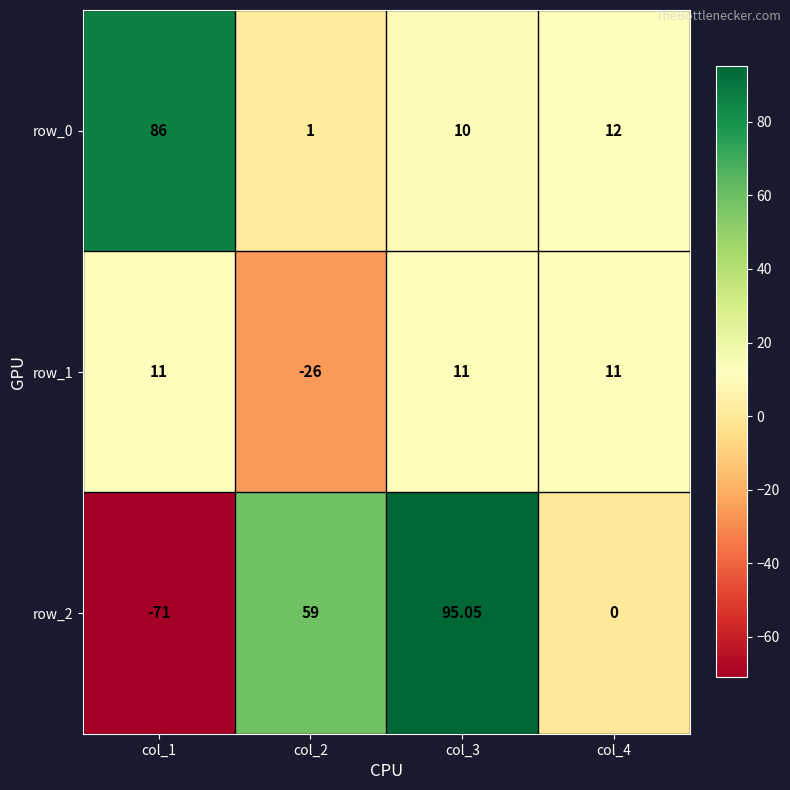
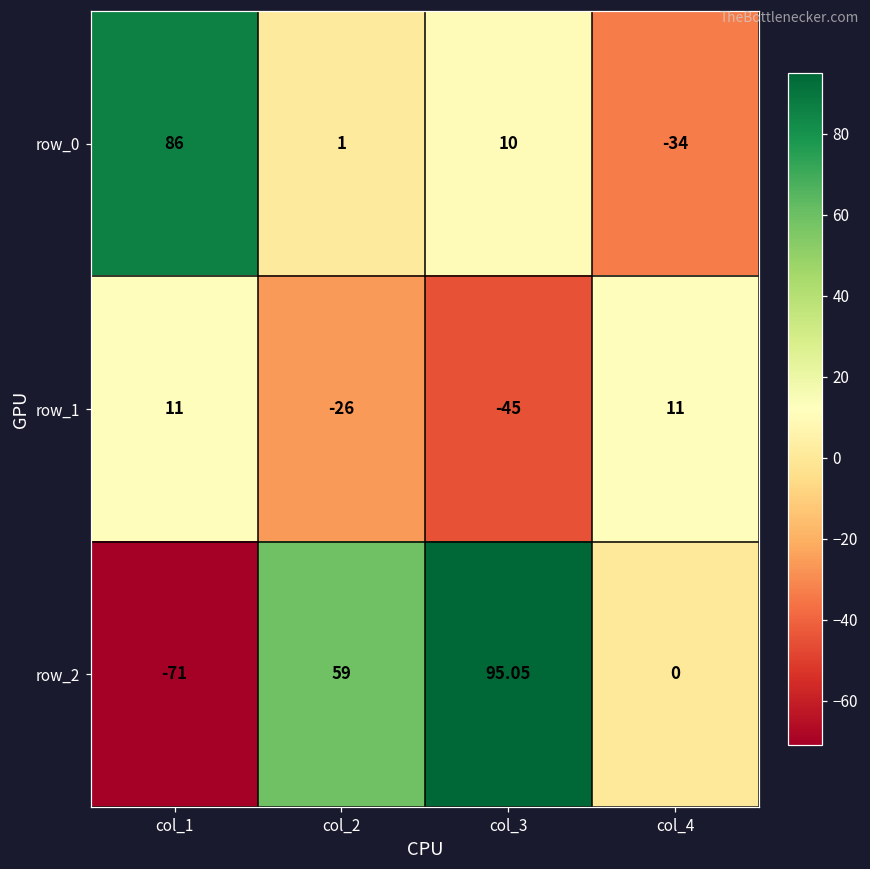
row_0, col_4: 12 -> -34
row_1, col_3: 11 -> -45
